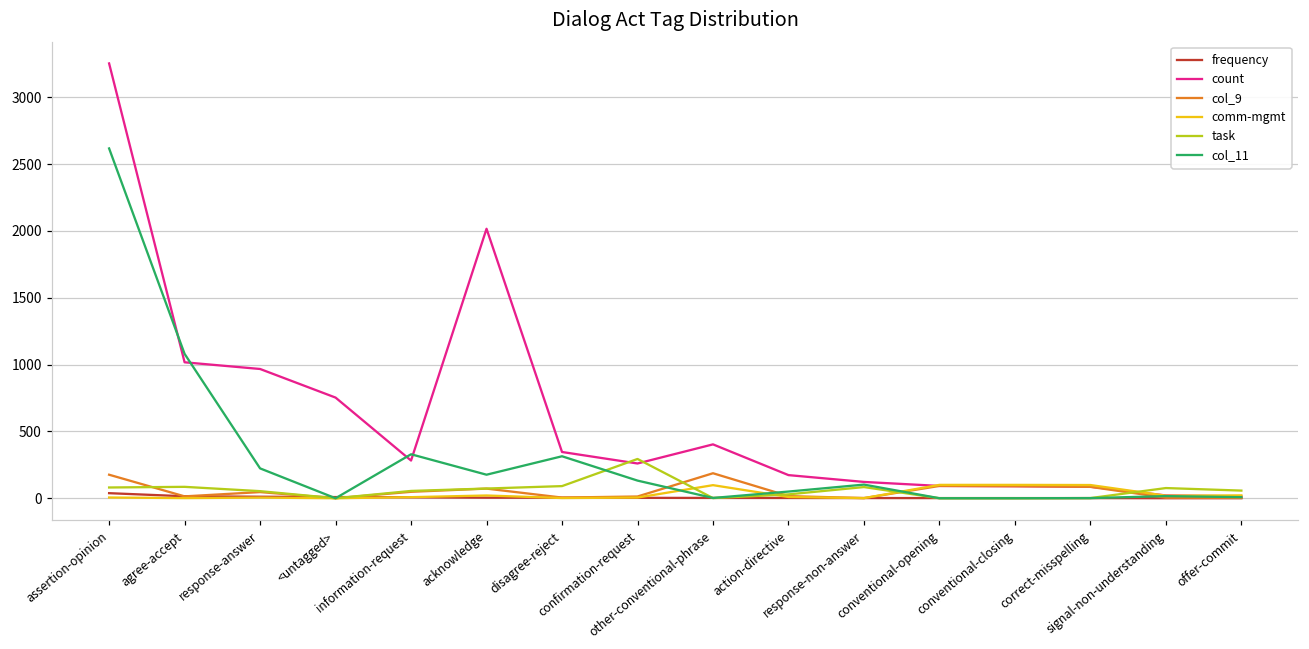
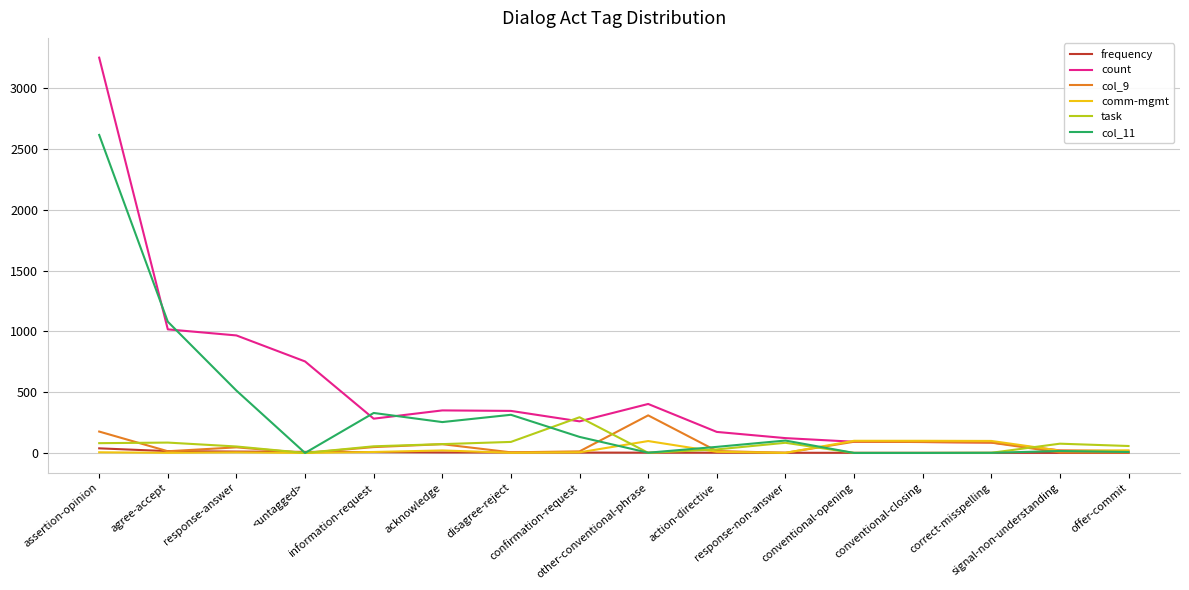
col_11, response-answer: 220 -> 510
count, acknowledge: 2020 -> 350
col_11, acknowledge: 180 -> 250
col_9, other-conventional-phrase: 190 -> 310
